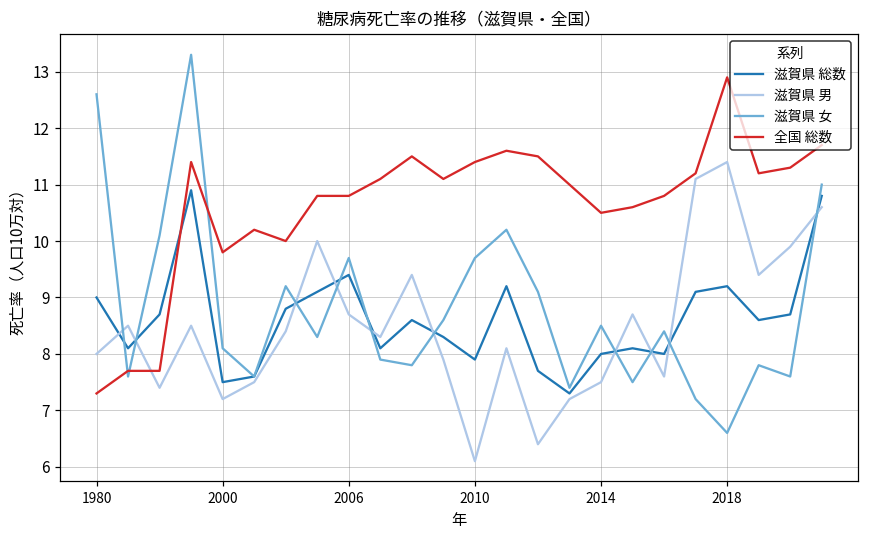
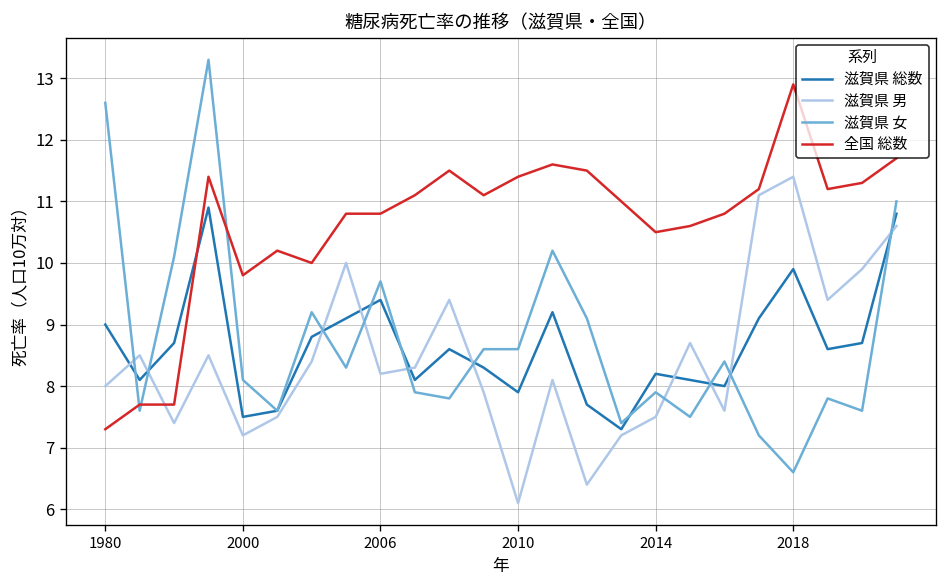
滋賀県 男, 2006: 8.7 -> 8.2
滋賀県 女, 2010: 9.7 -> 8.6
滋賀県 総数, 2014: 8.0 -> 8.2
滋賀県 女, 2014: 8.5 -> 7.9
滋賀県 総数, 2018: 9.2 -> 9.9
